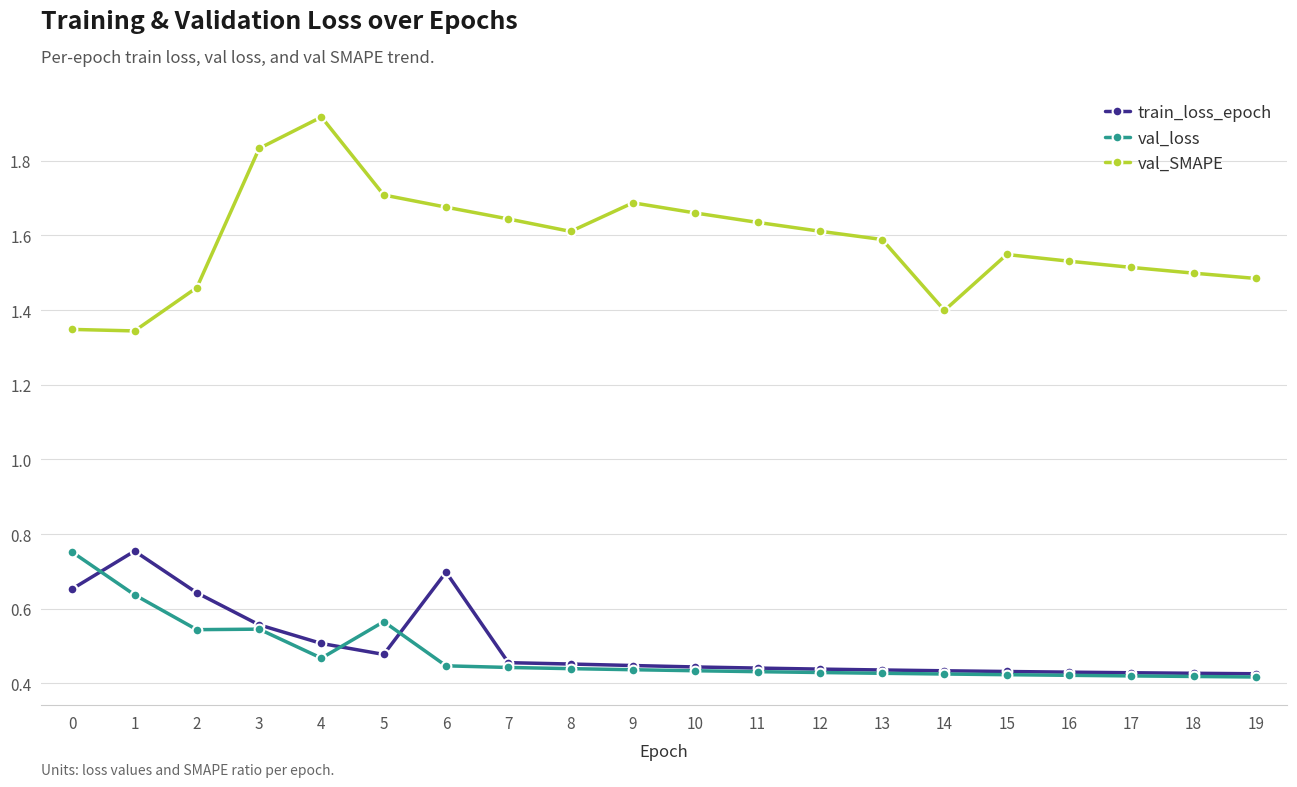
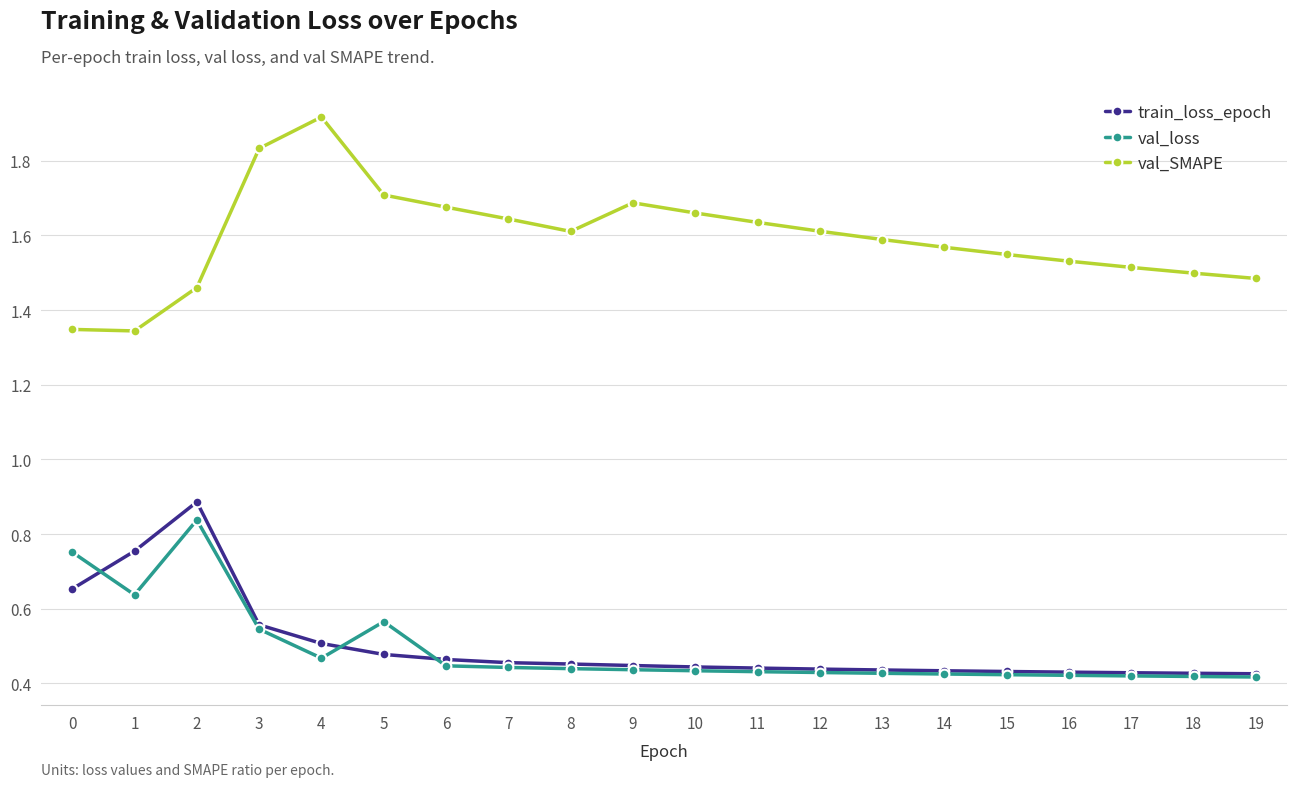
train_loss_epoch, 2: 0.64 -> 0.89
val_loss, 2: 0.54 -> 0.84
train_loss_epoch, 6: 0.70 -> 0.46
val_SMAPE, 14: 1.40 -> 1.57
